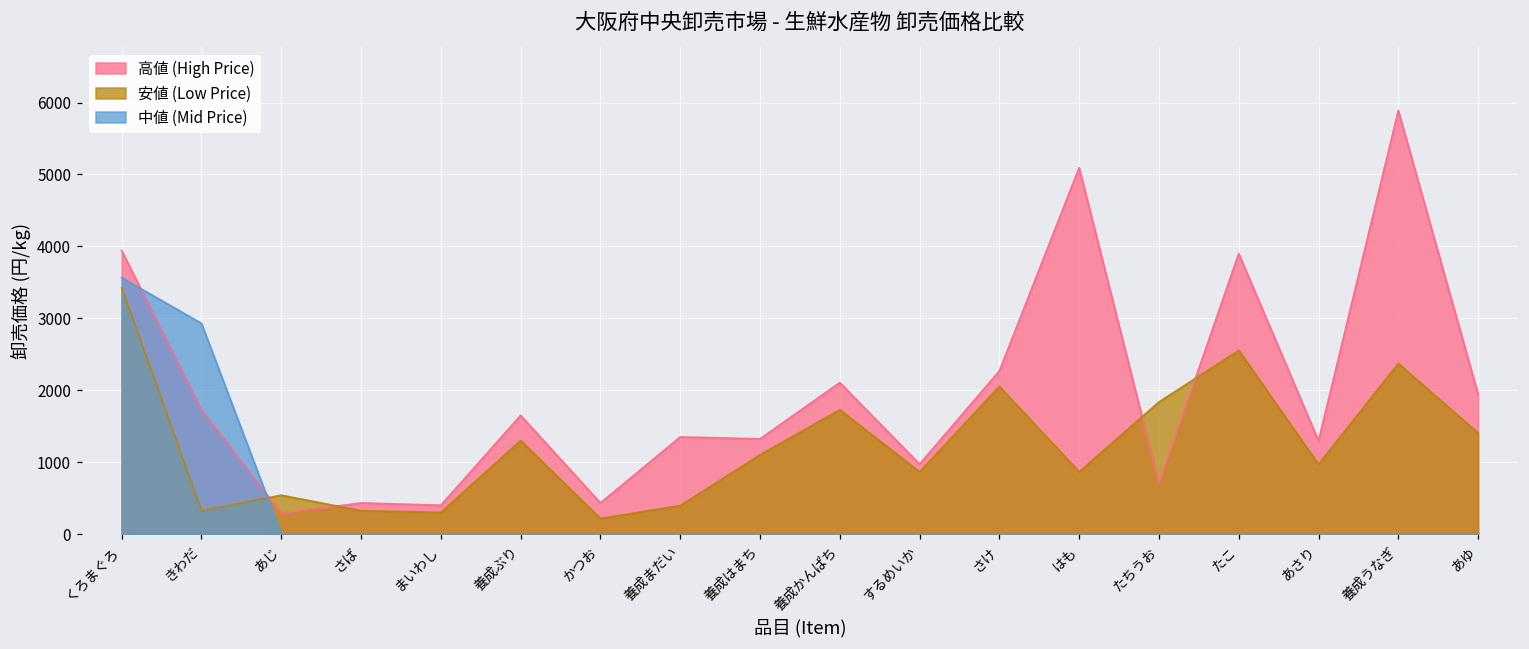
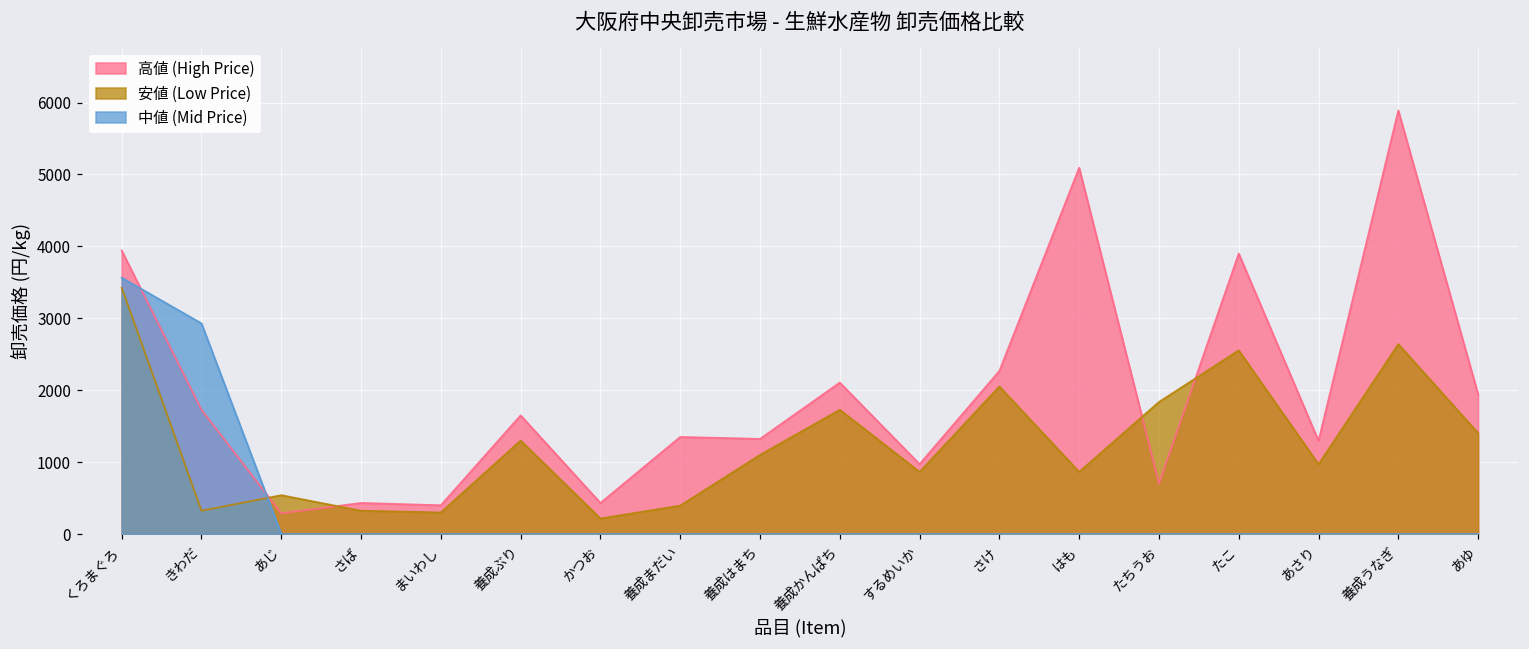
安値 (Low Price), 養成うなぎ: 2400 -> 2600
